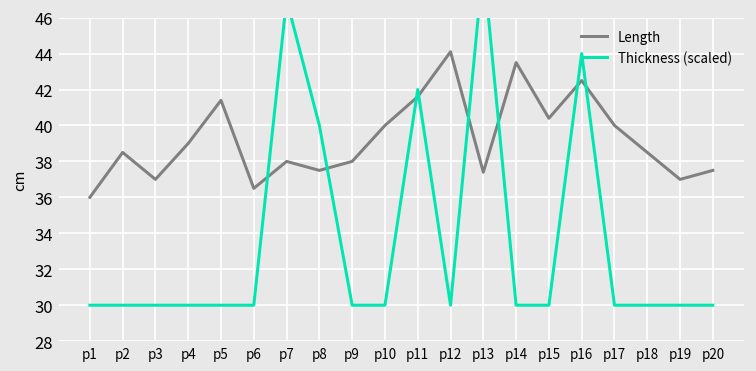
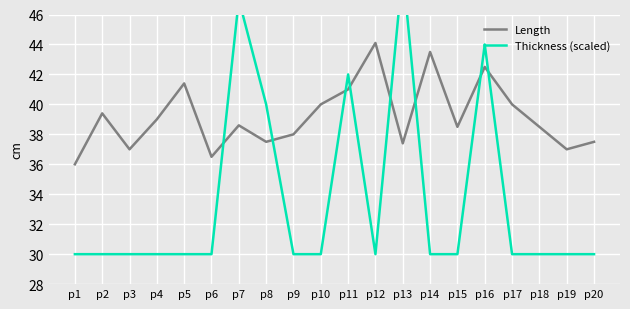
Length, p2: 38.5 -> 39.4
Length, p7: 38.0 -> 38.6
Length, p11: 41.6 -> 41.0
Length, p15: 40.4 -> 38.5
